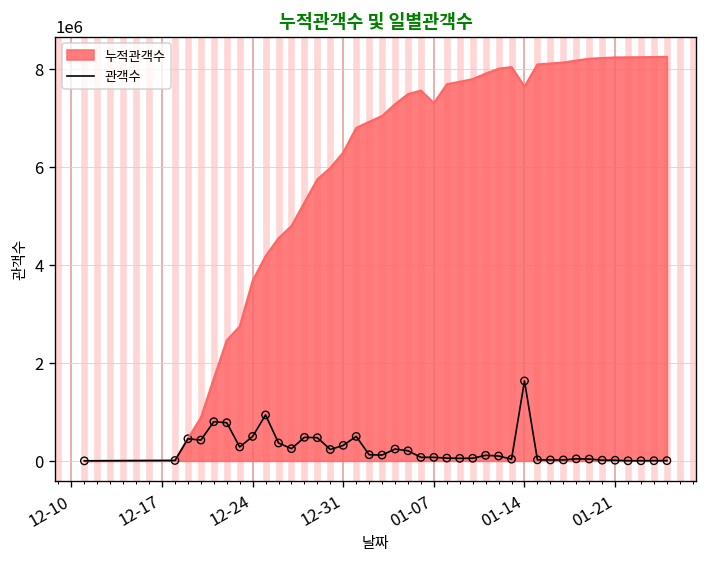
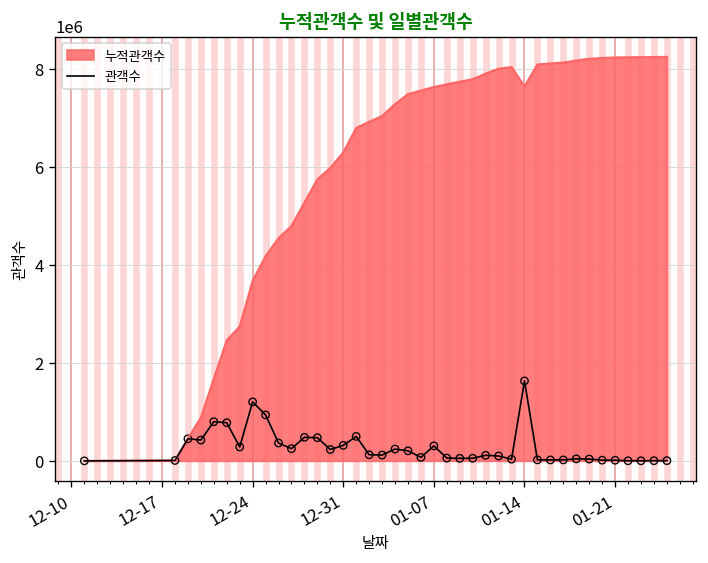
관객수, 12-24: 500000 -> 1200000
누적관객수, 01-07: 7300000 -> 7600000
관객수, 01-07: 100000 -> 300000
